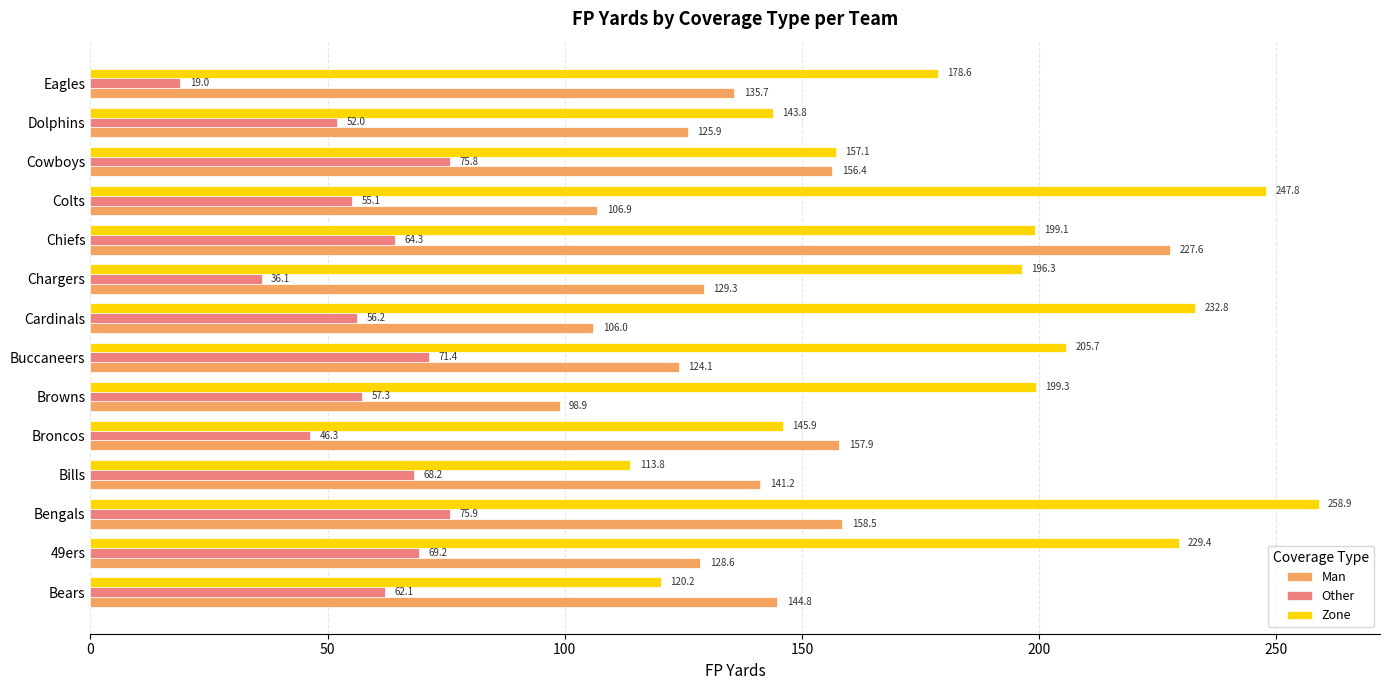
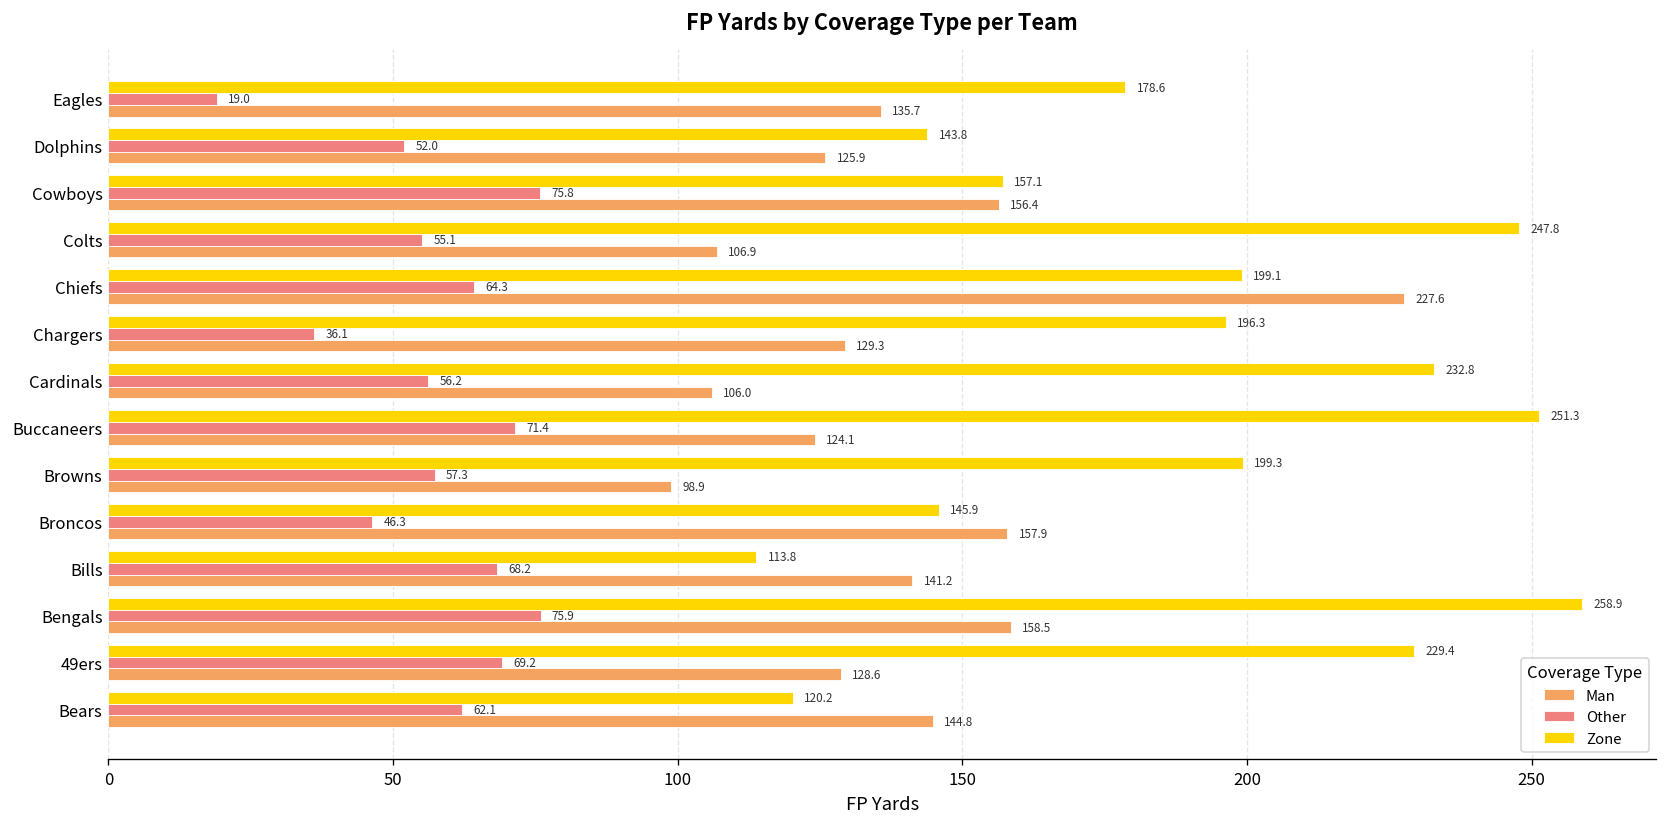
Zone, Buccaneers: 205.7 -> 251.3
